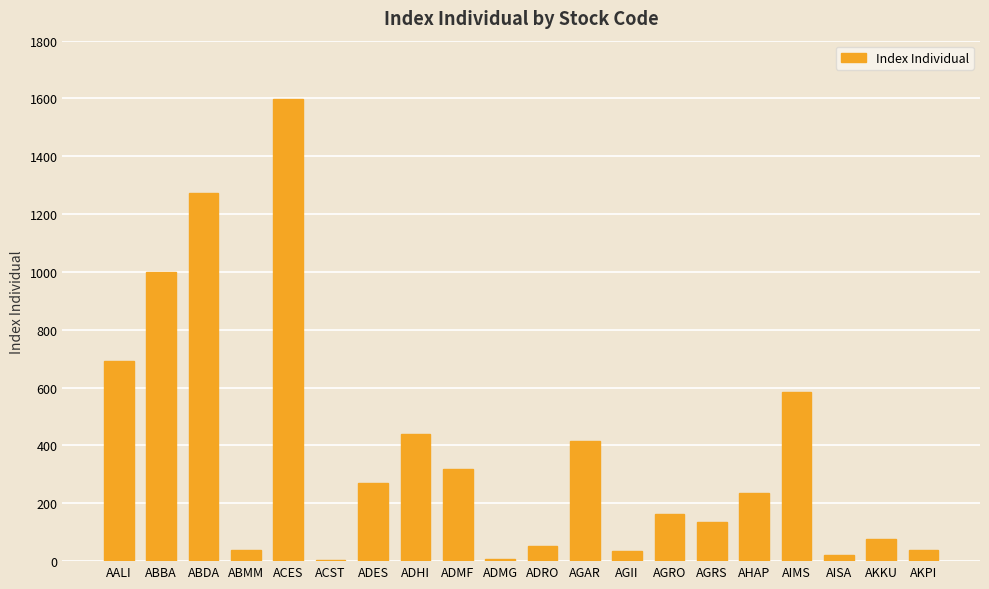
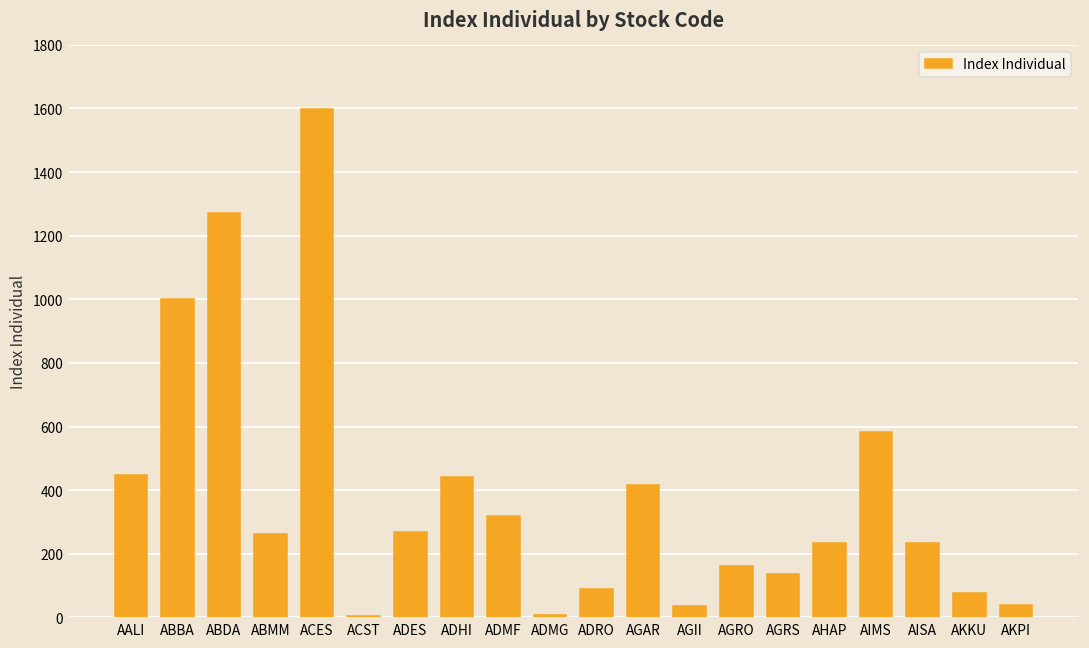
AALI: 690 -> 450
ABMM: 40 -> 260
ADRO: 50 -> 90
AISA: 20 -> 230
